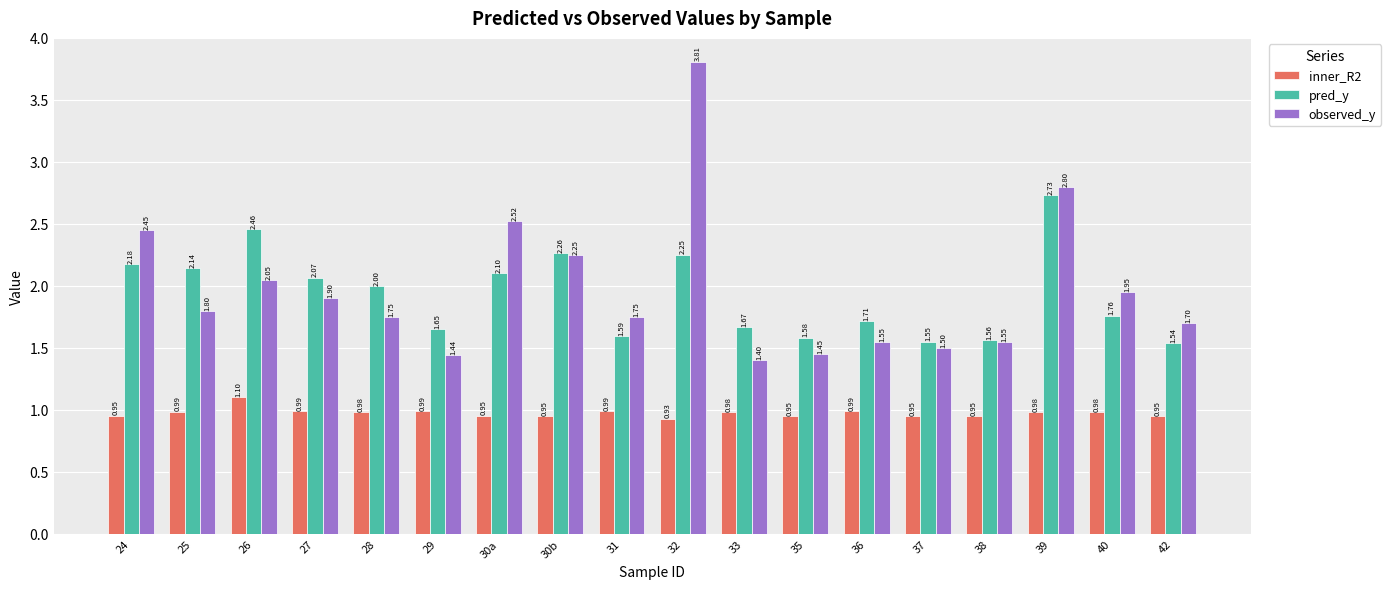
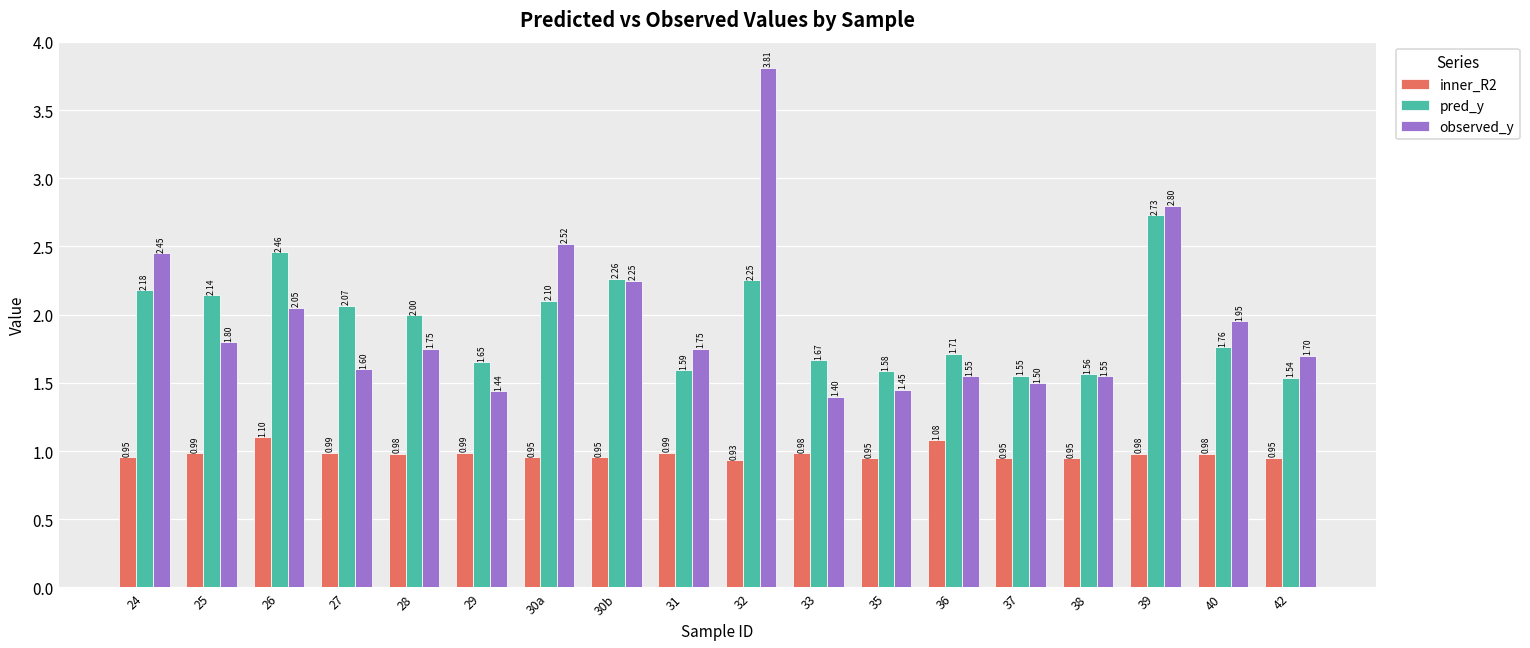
observed_y, 27: 1.90 -> 1.60
inner_R2, 36: 0.99 -> 1.08
